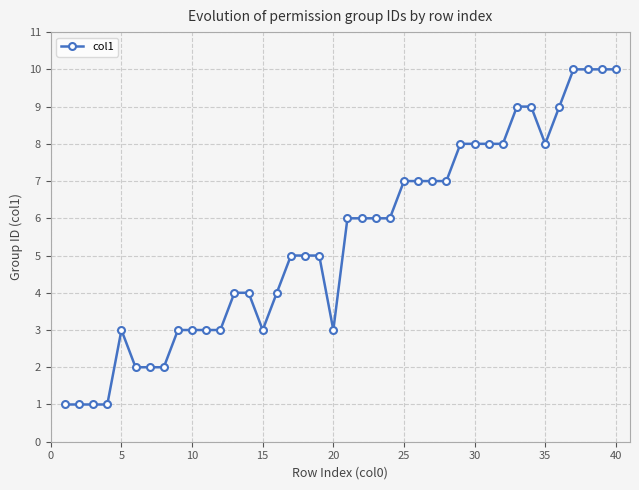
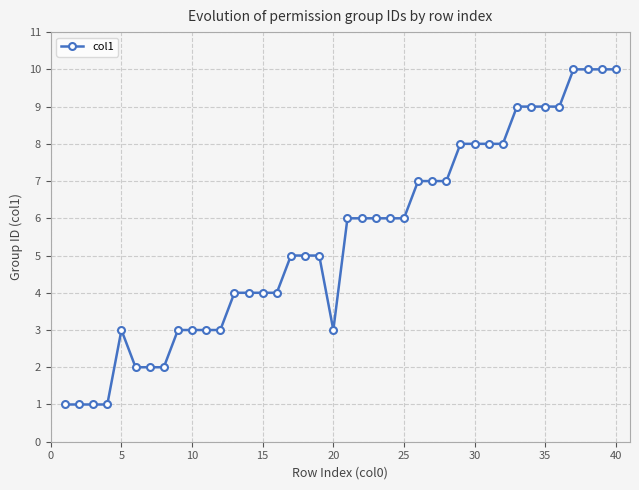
15: 3 -> 4
25: 7 -> 6
35: 8 -> 9
